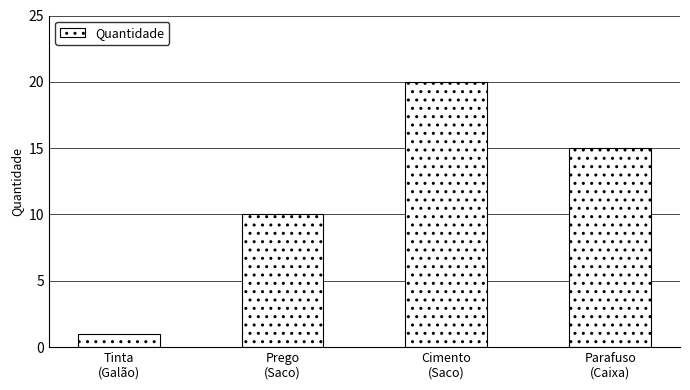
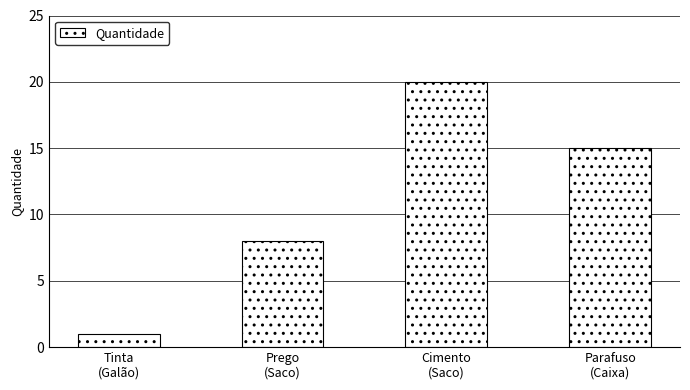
Prego (Saco): 10 -> 8
